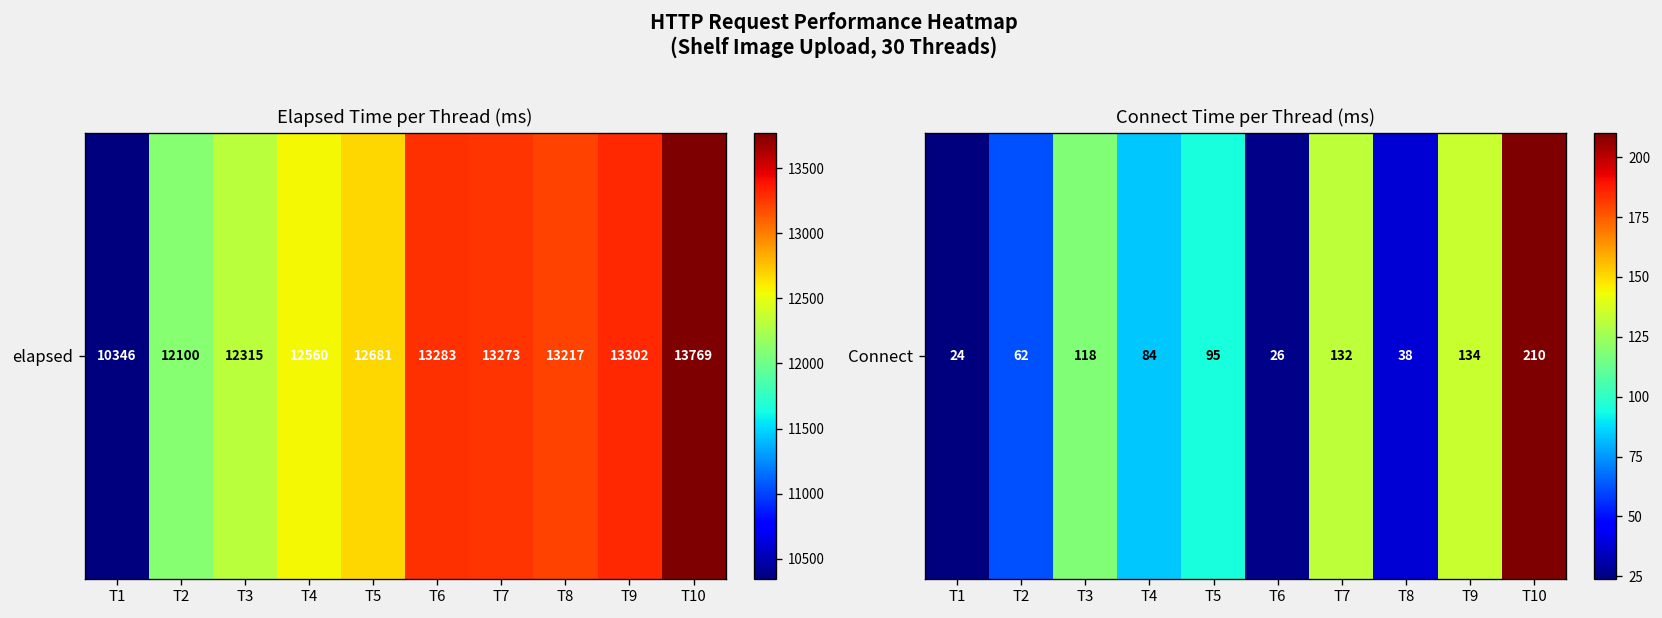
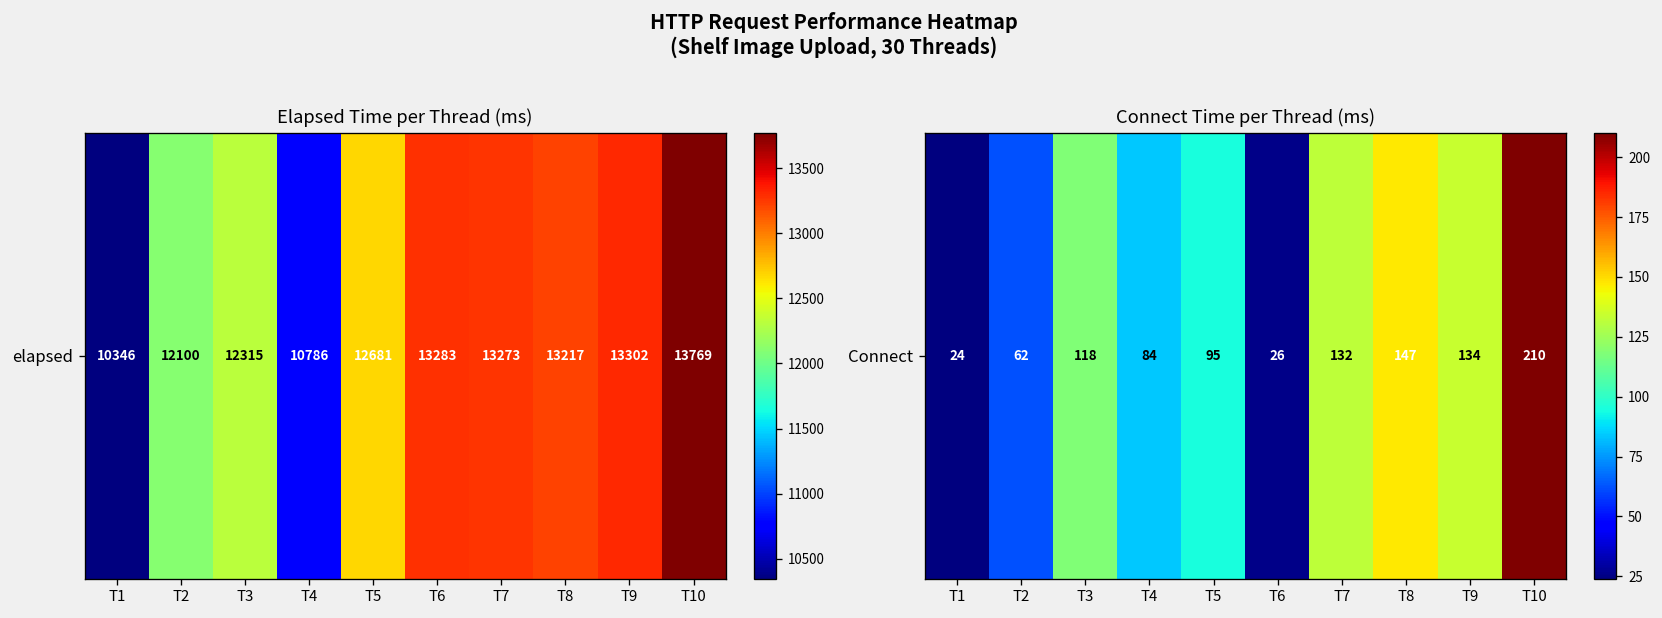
Elapsed Time per Thread (ms), elapsed, T4: 12560 -> 10786
Connect Time per Thread (ms), Connect, T8: 38 -> 147
